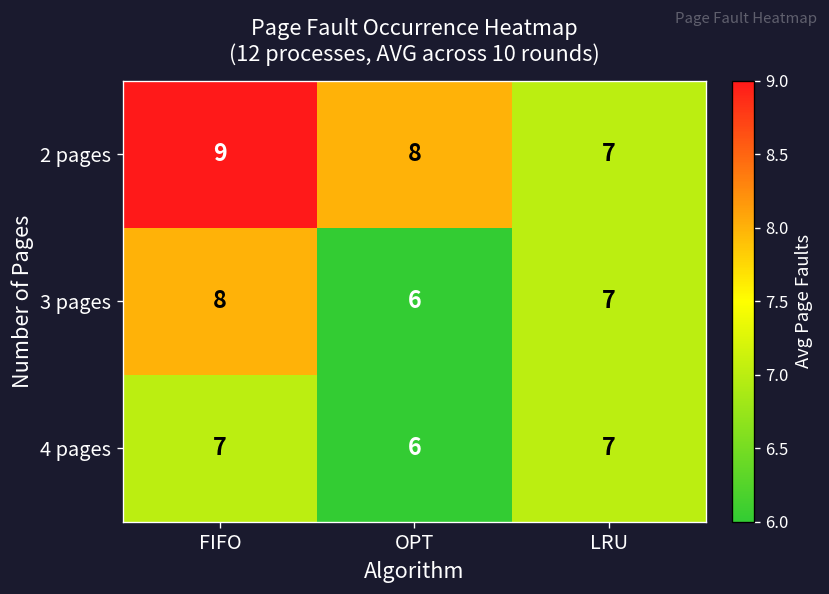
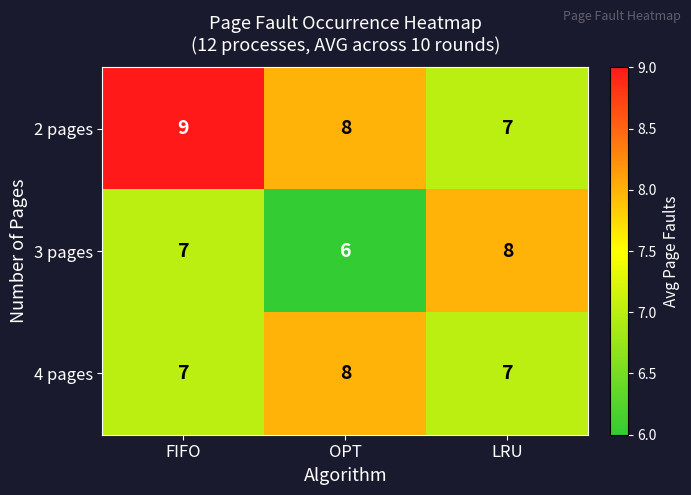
3 pages, FIFO: 8 -> 7
3 pages, LRU: 7 -> 8
4 pages, OPT: 6 -> 8
